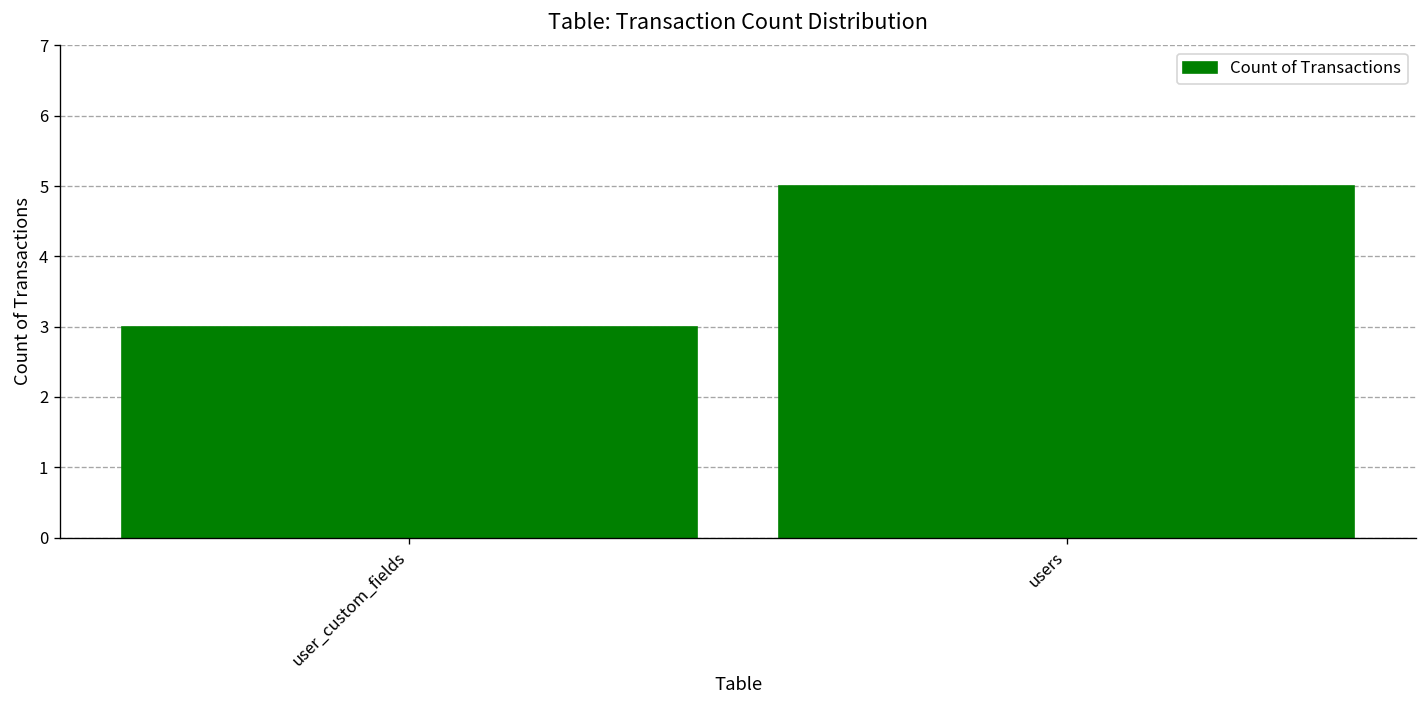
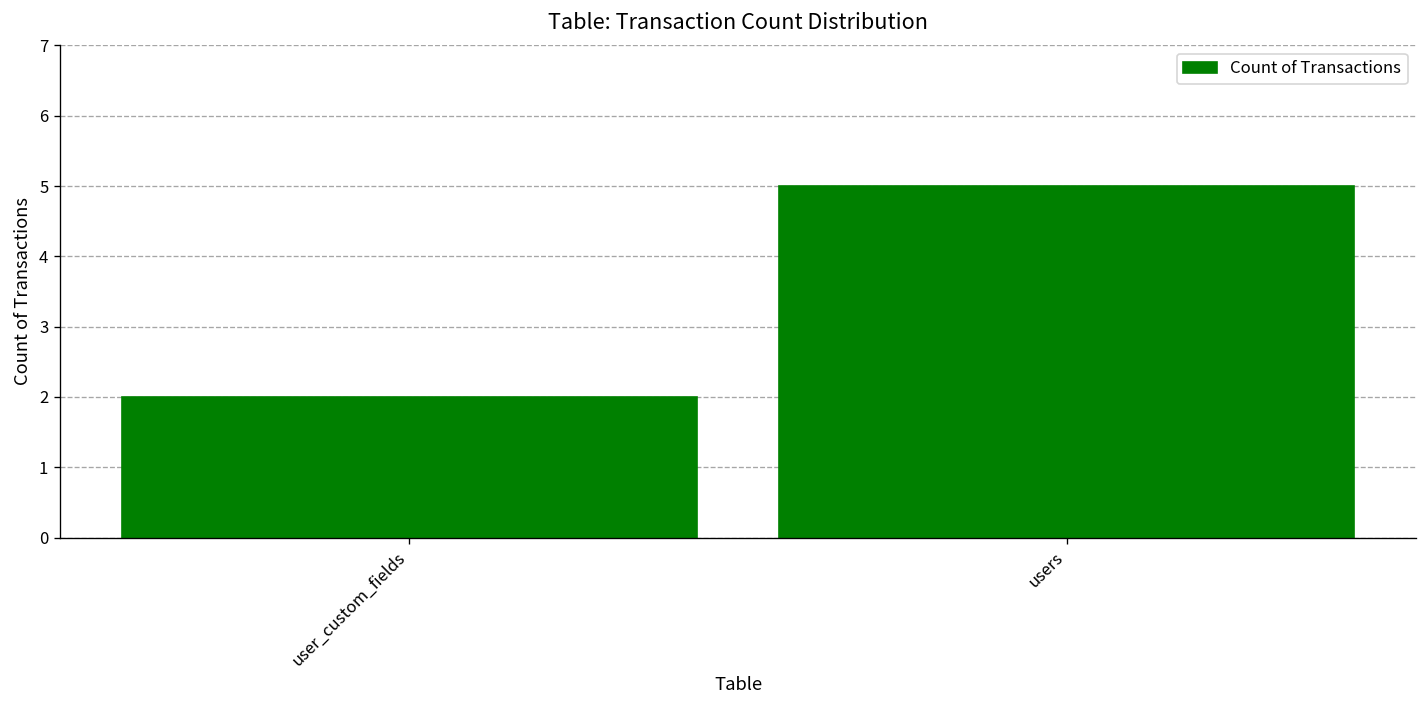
user_custom_fields: 3 -> 2
